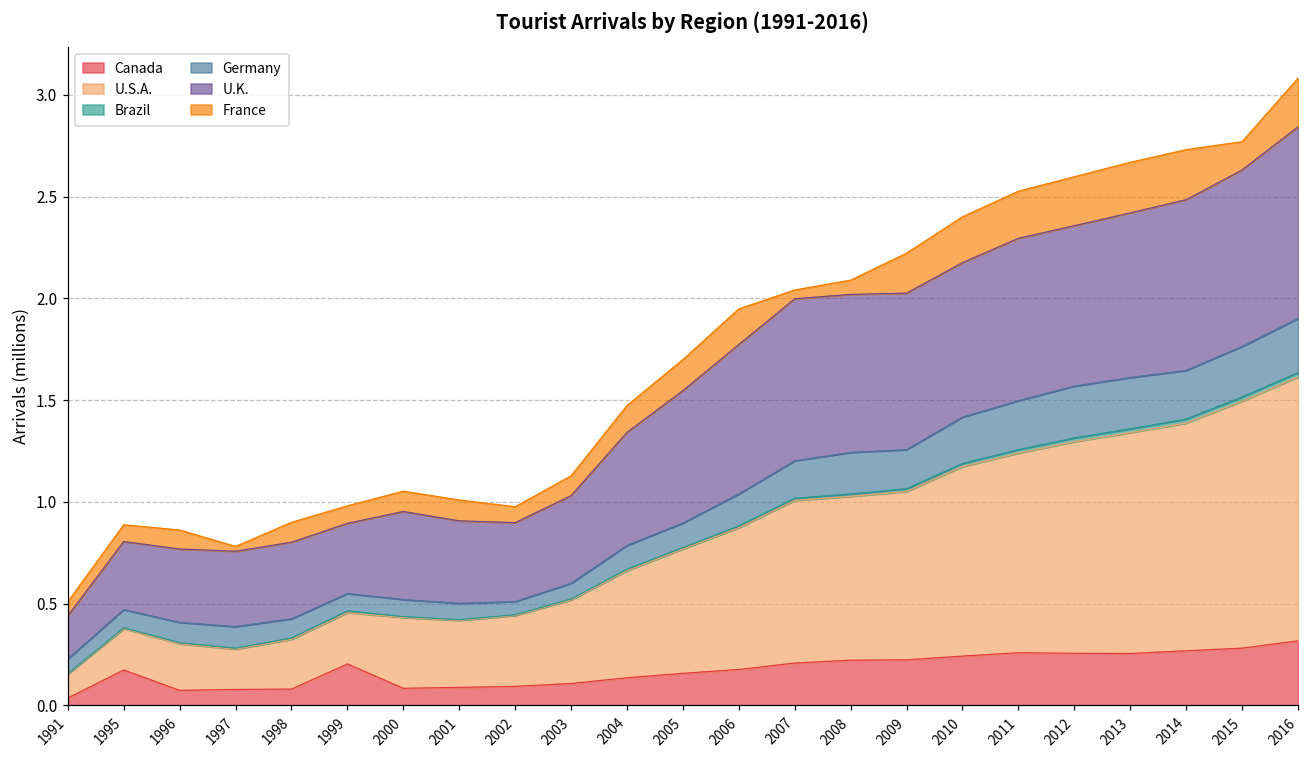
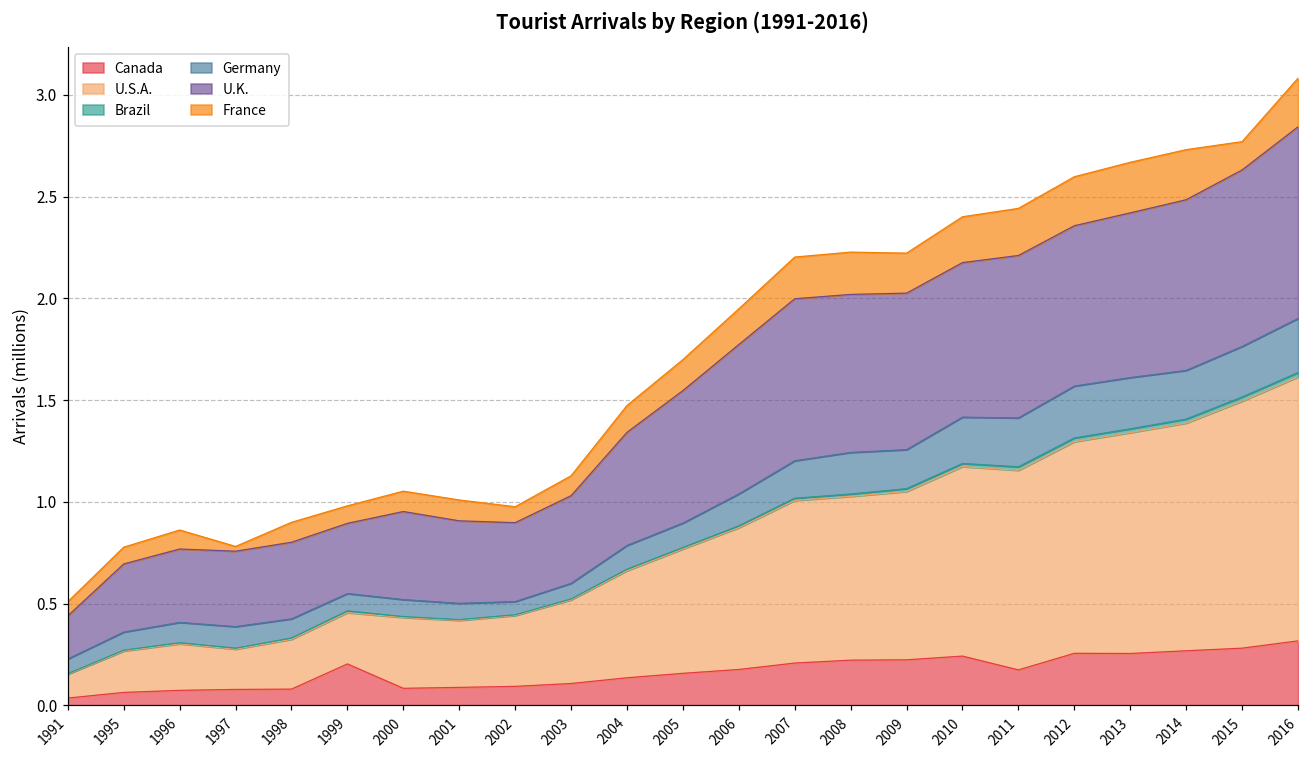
Canada, 1995: 0.17 -> 0.06
France, 2007: 0.04 -> 0.20
France, 2008: 0.07 -> 0.21
Canada, 2011: 0.26 -> 0.17
